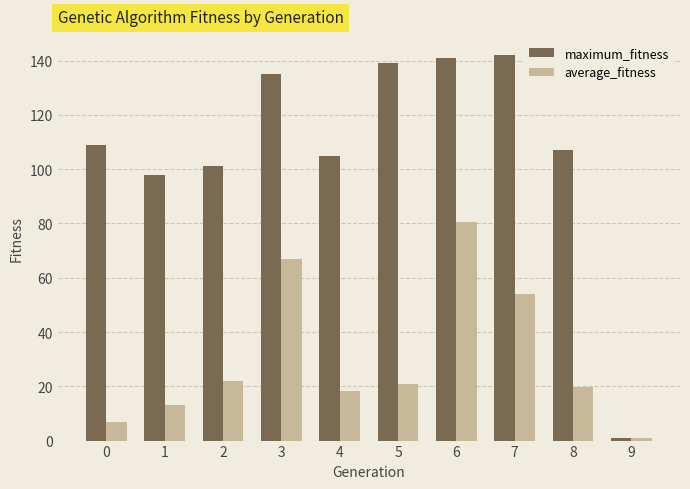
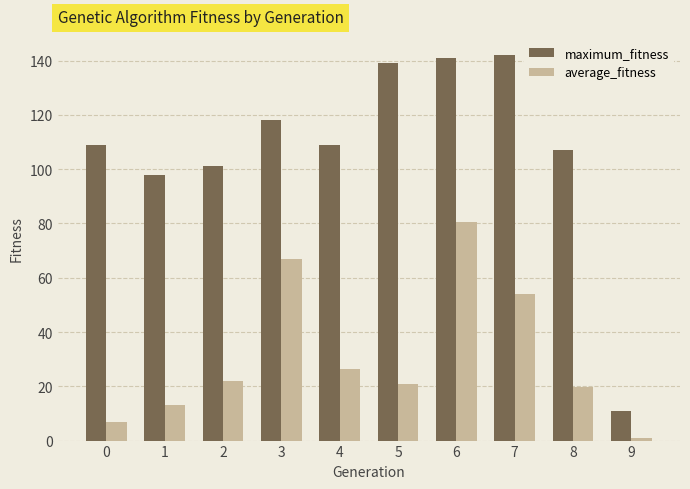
maximum_fitness, 3: 135 -> 118
maximum_fitness, 4: 105 -> 109
average_fitness, 4: 18 -> 26
maximum_fitness, 9: 1 -> 11
